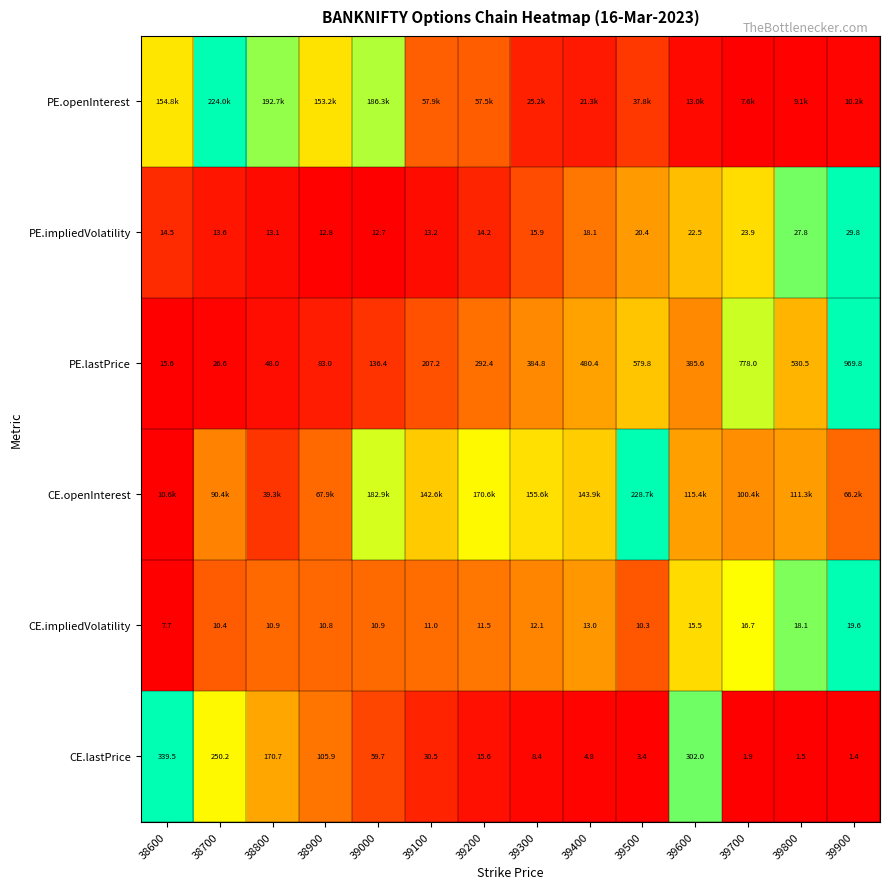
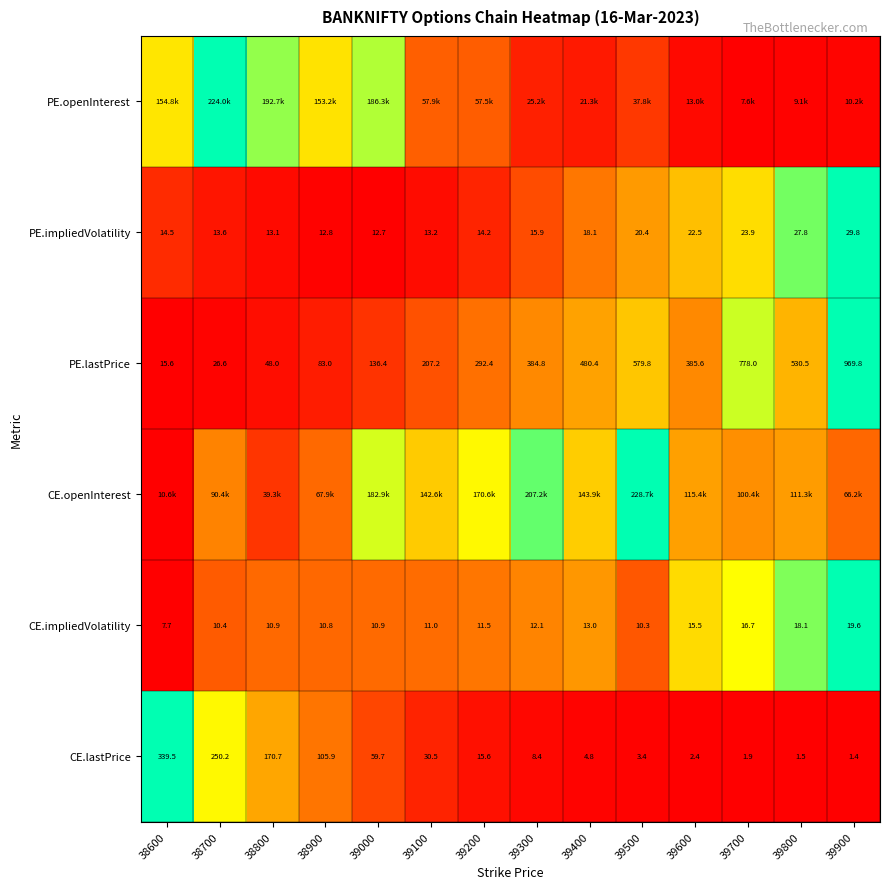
CE.openInterest, 39300: 155.6k -> 207.2k
CE.lastPrice, 39600: 302.0 -> 2.4
